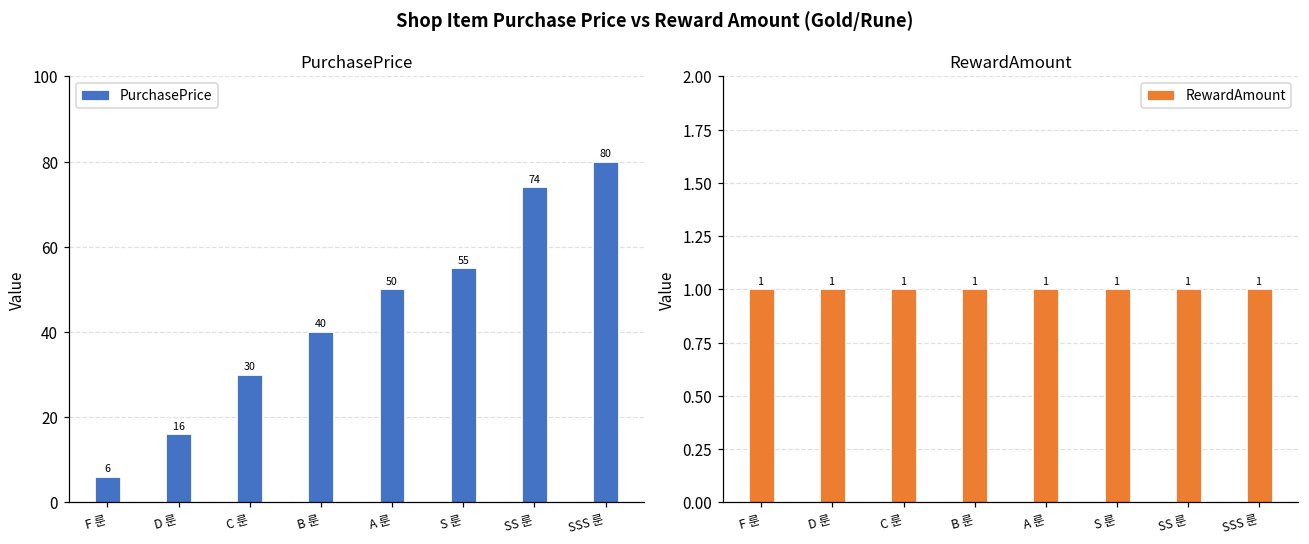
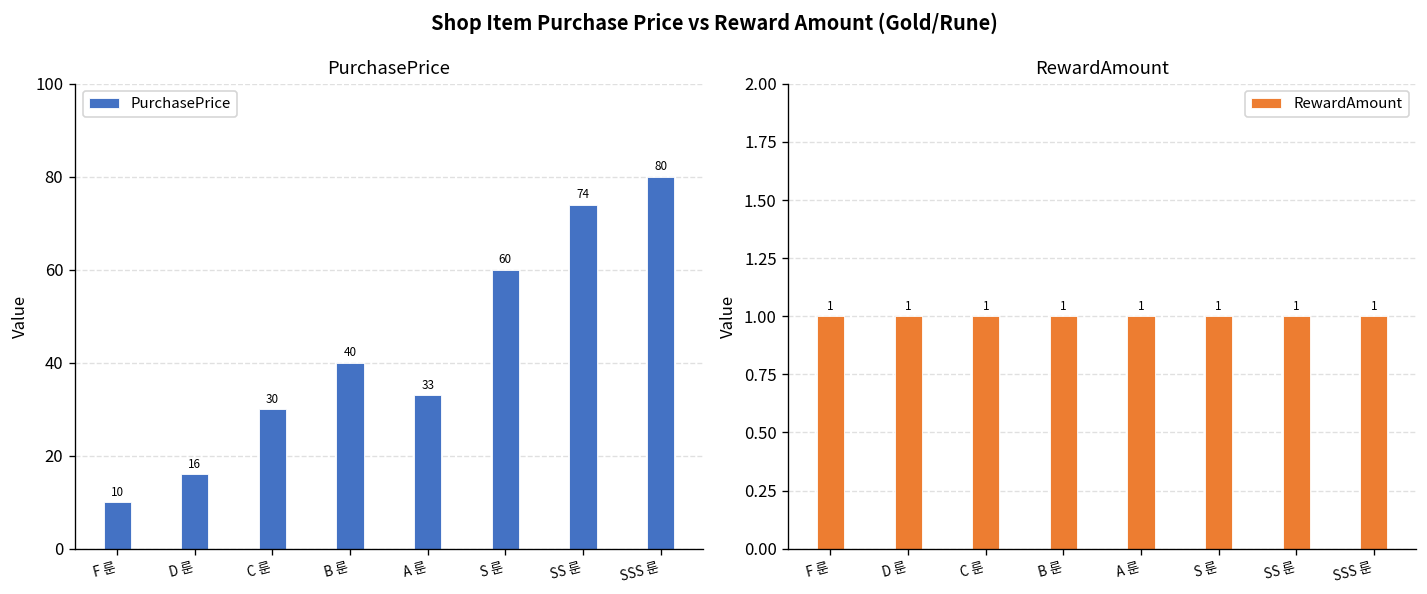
PurchasePrice, F 룬: 6 -> 10
PurchasePrice, A 룬: 50 -> 33
PurchasePrice, S 룬: 55 -> 60
